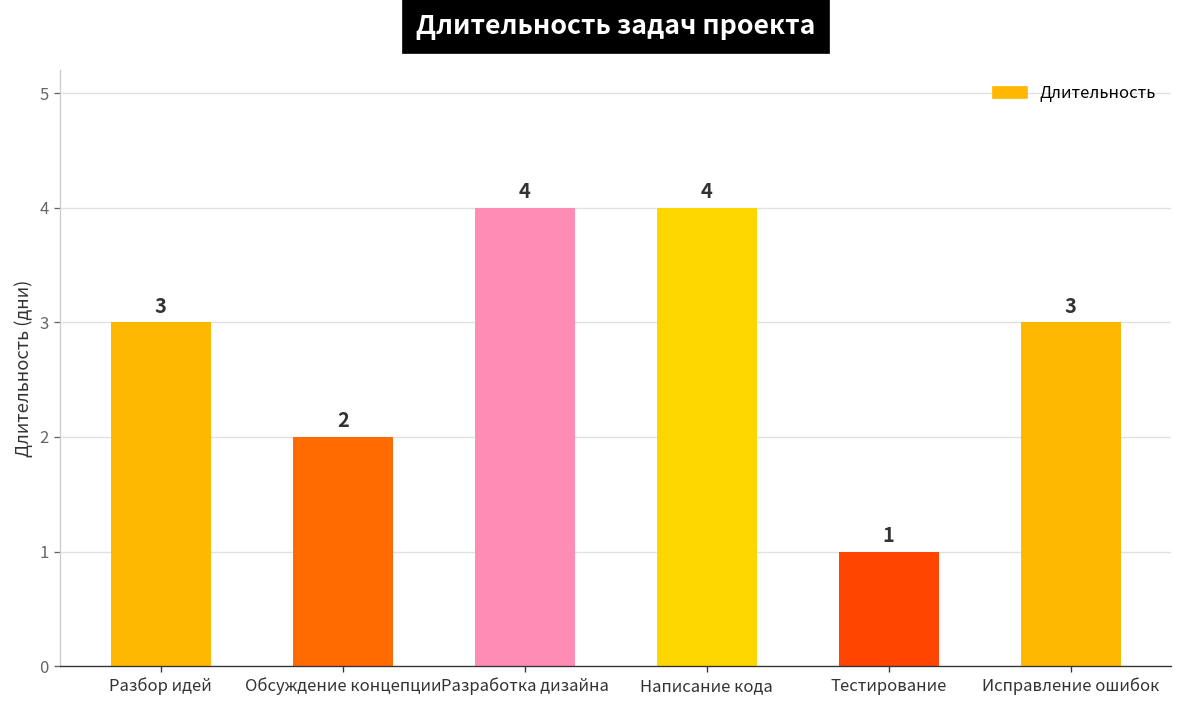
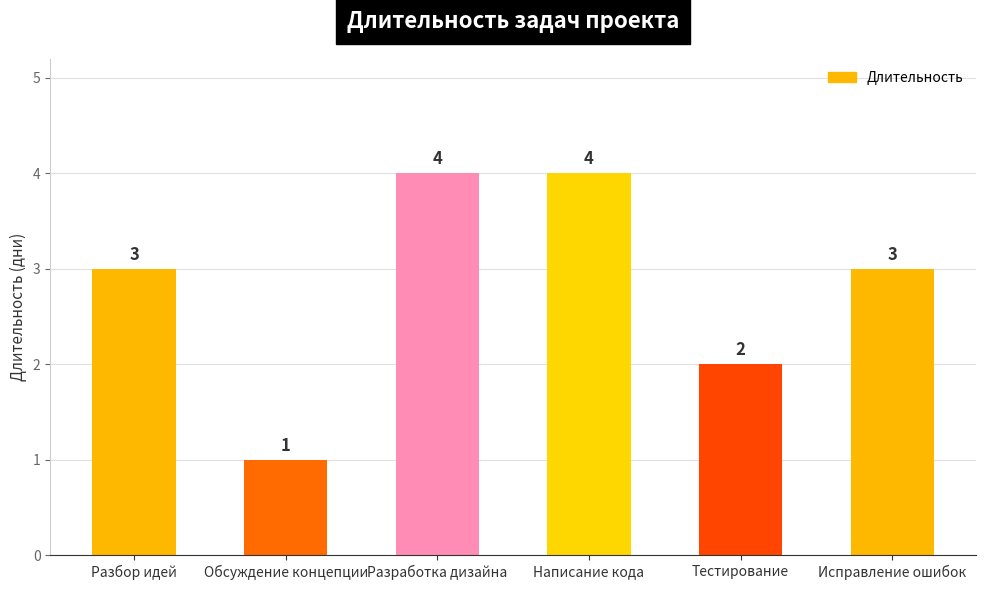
Обсуждение концепции: 2 -> 1
Тестирование: 1 -> 2
